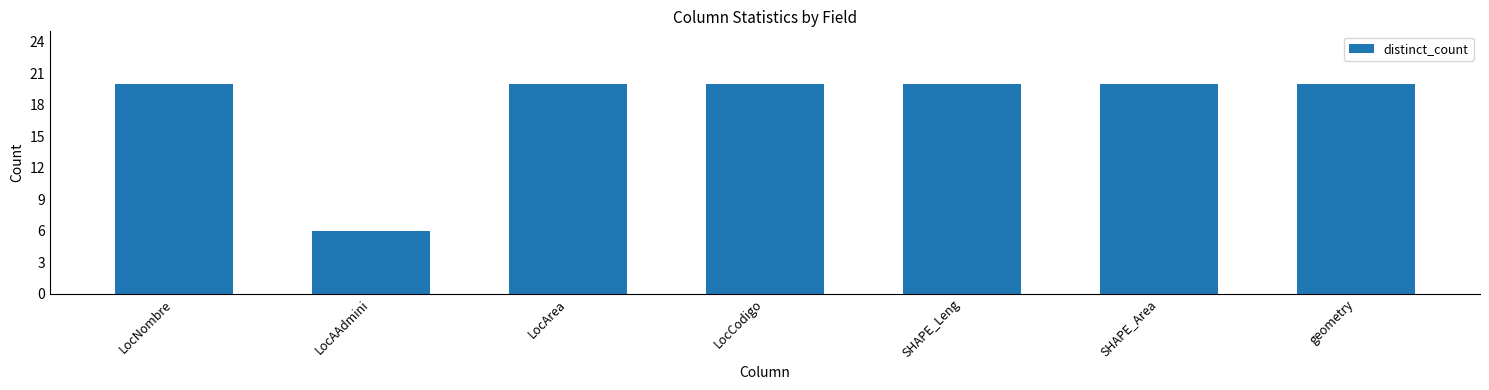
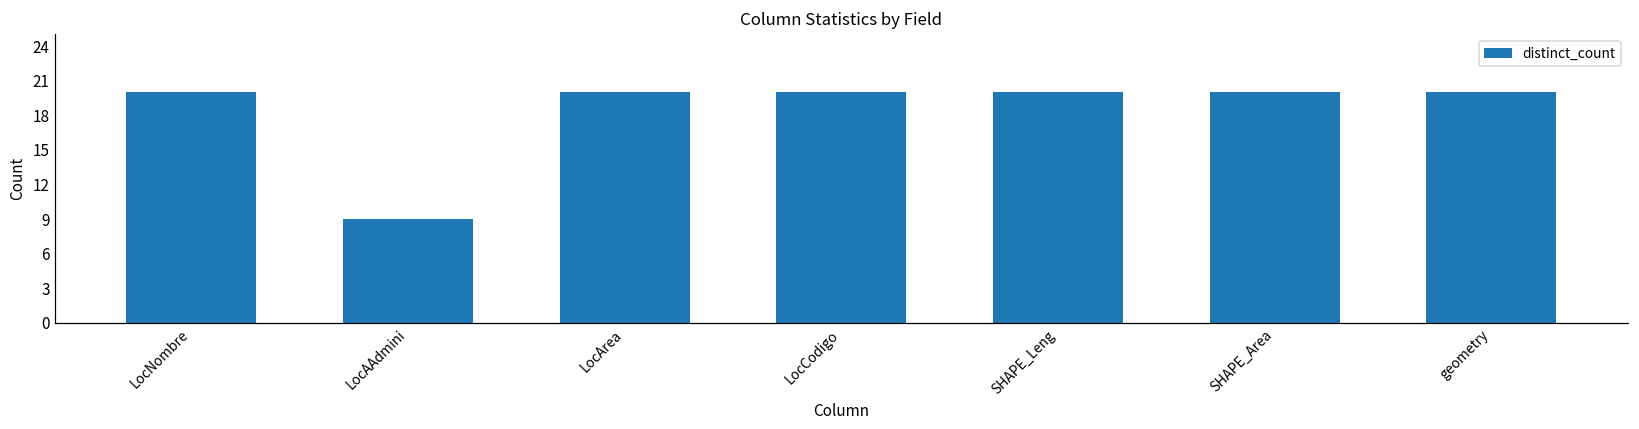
LocAAdmini: 6 -> 9
